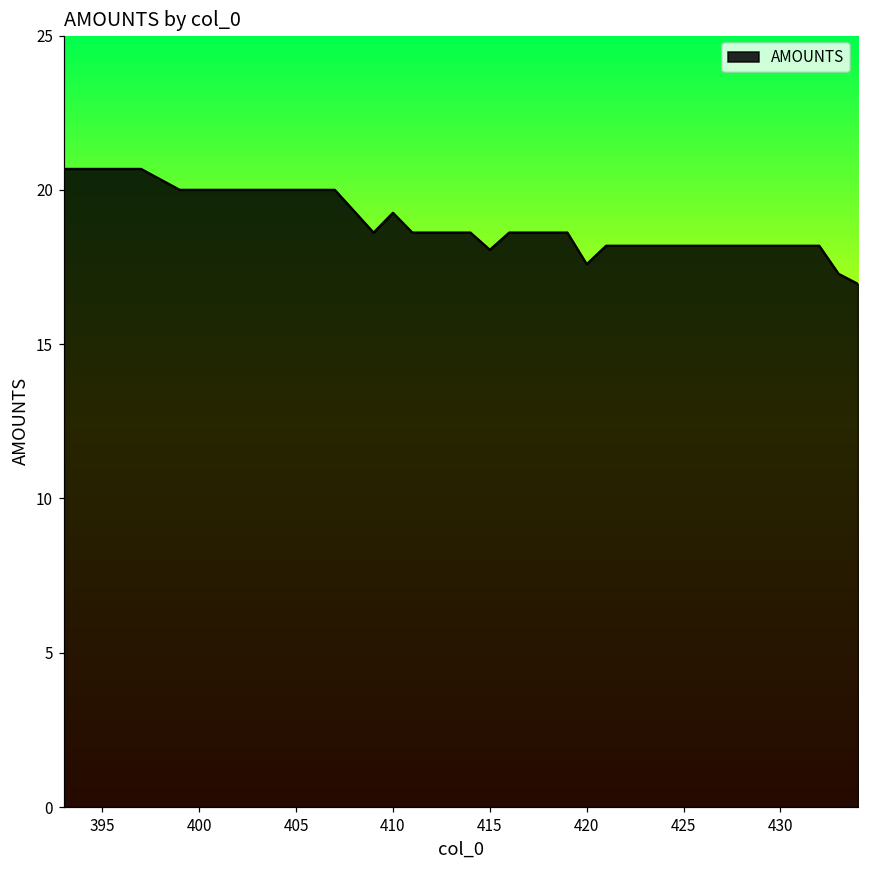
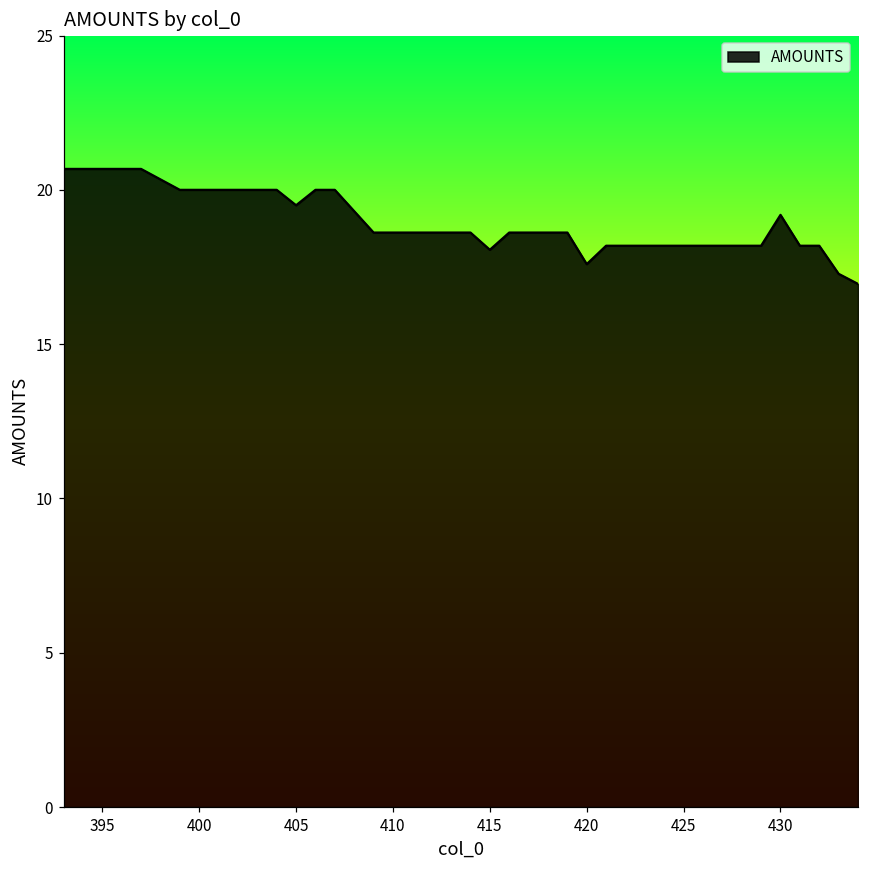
405: 20.0 -> 19.5
410: 19.3 -> 18.6
430: 18.2 -> 19.2
